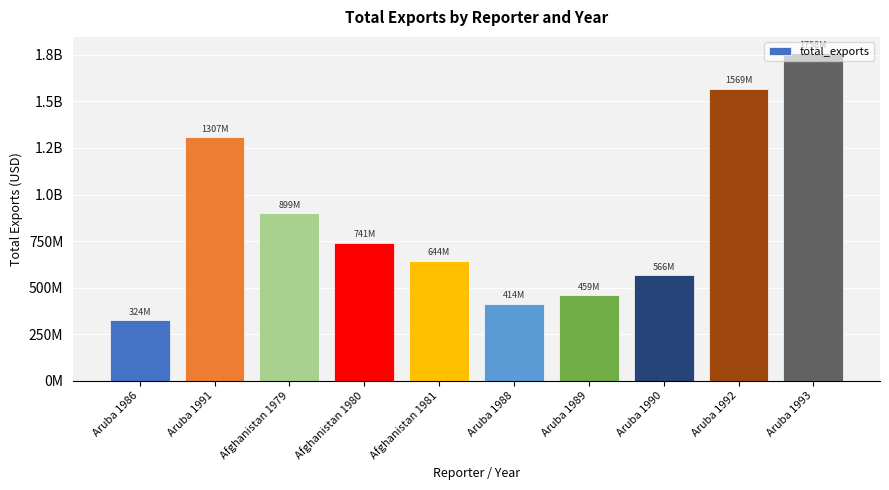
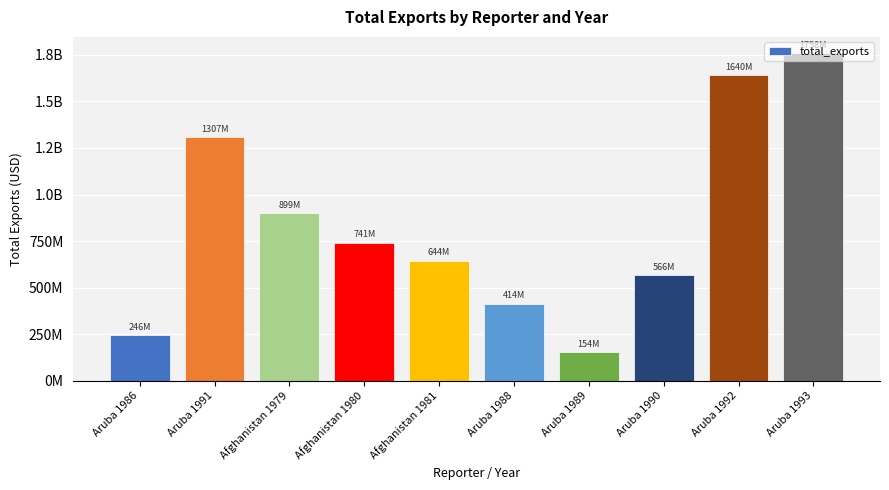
Aruba 1986: 324M -> 246M
Aruba 1989: 459M -> 154M
Aruba 1992: 1569M -> 1640M
